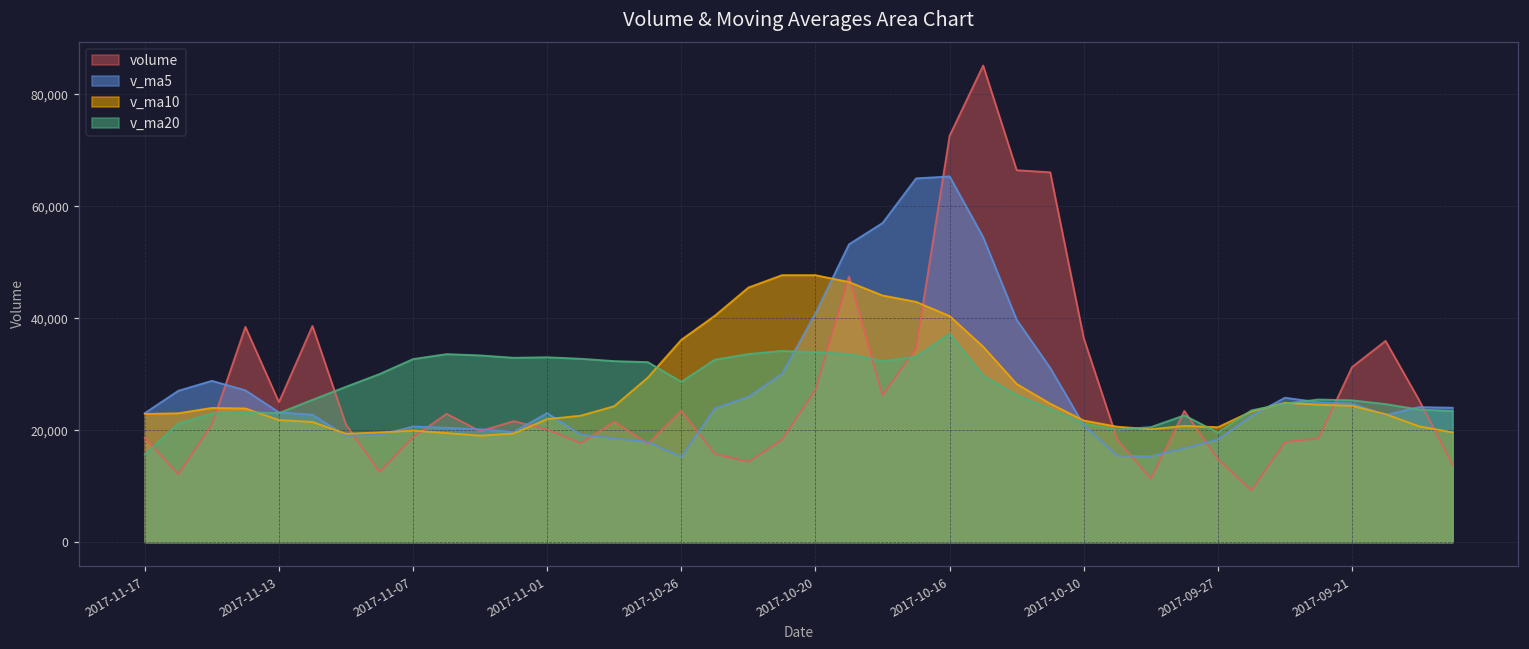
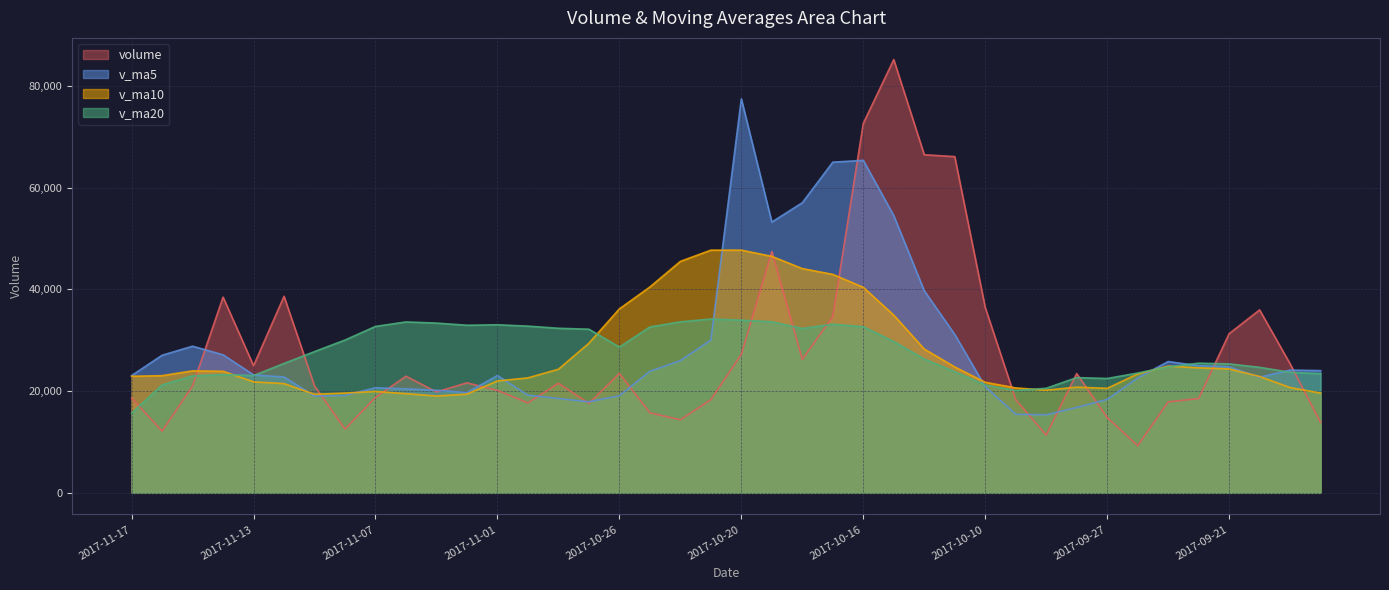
v_ma5, 2017-10-26: 15,000 -> 19,000
v_ma5, 2017-10-20: 41,000 -> 77,000
v_ma20, 2017-10-16: 37,000 -> 33,000
v_ma20, 2017-09-27: 20,000 -> 22,000
